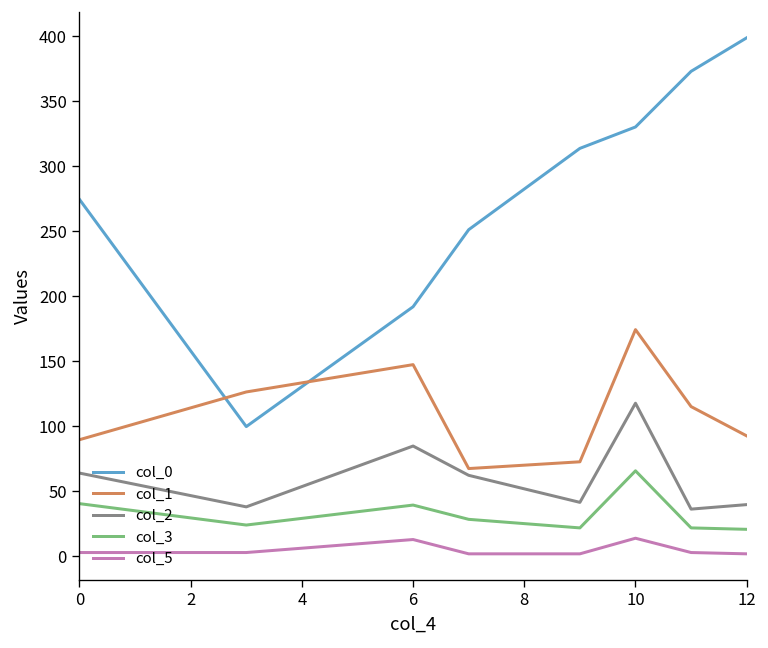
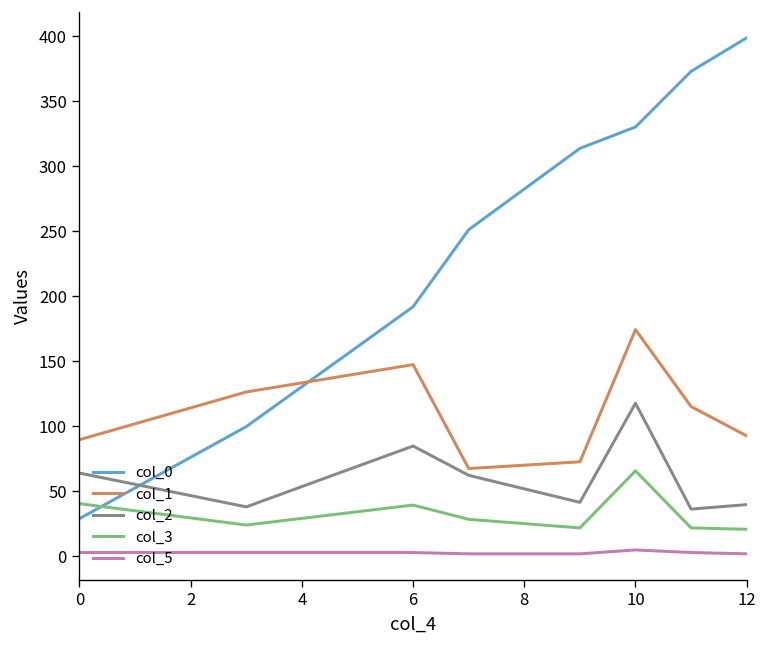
col_0, 0: 275 -> 29
col_5, 6: 13 -> 3
col_5, 10: 14 -> 5
